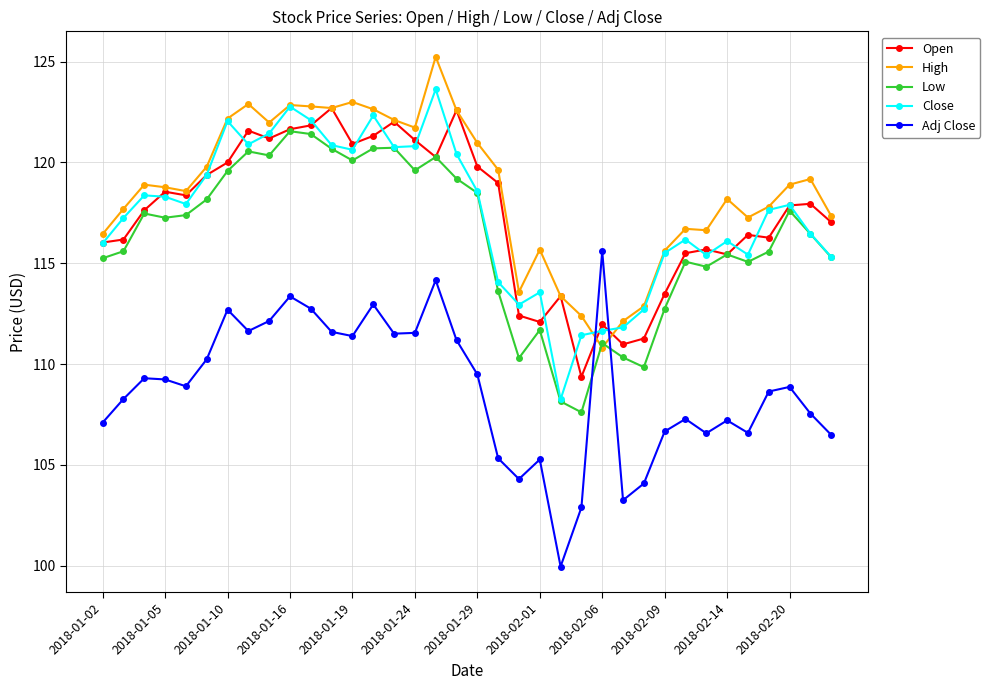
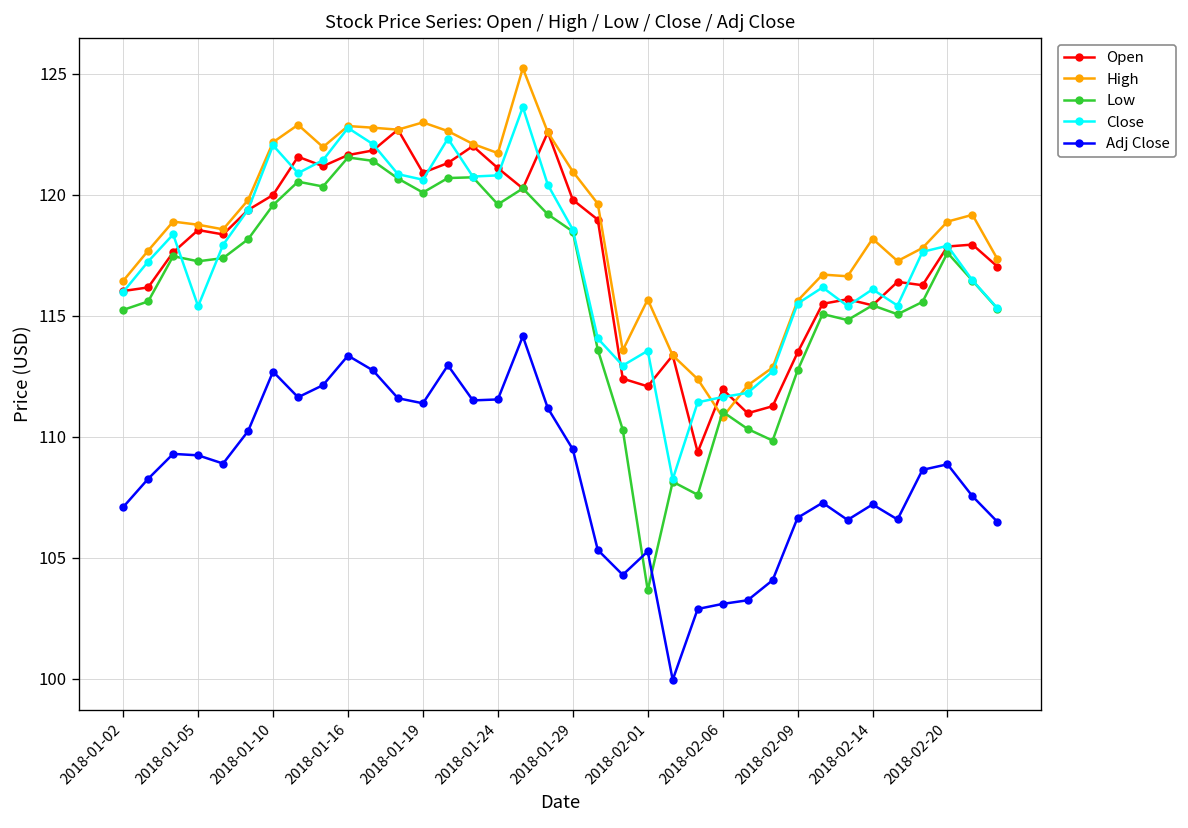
Close, 2018-01-05: 118.3 -> 115.4
Low, 2018-02-01: 111.7 -> 103.7
Adj Close, 2018-02-06: 115.6 -> 103.1
